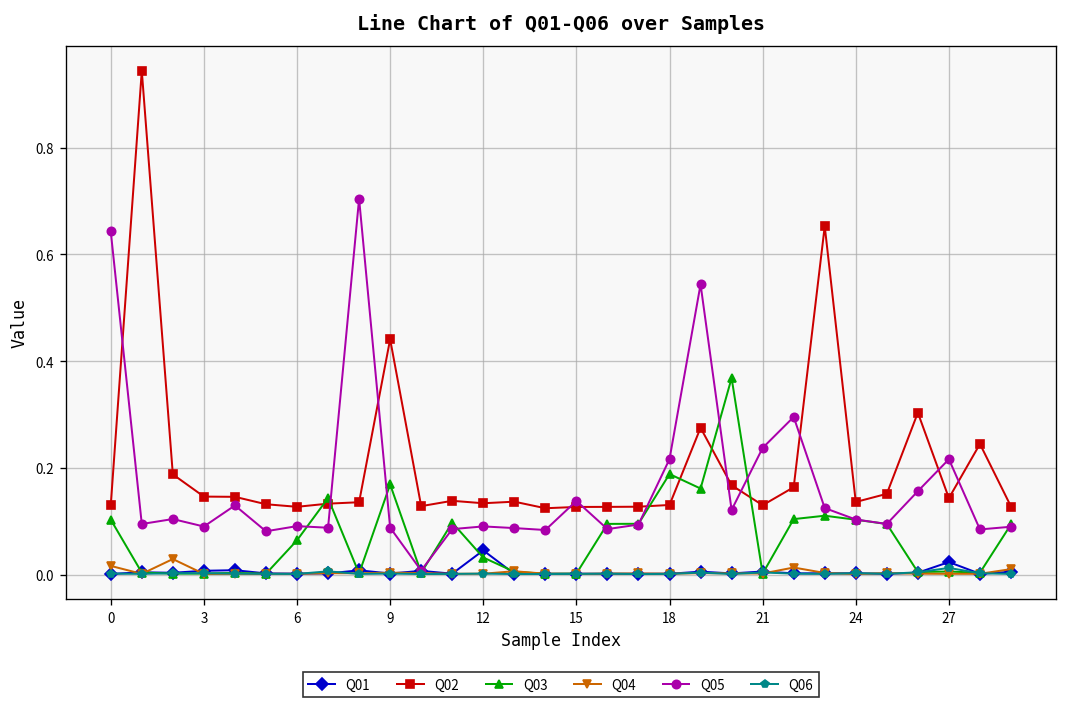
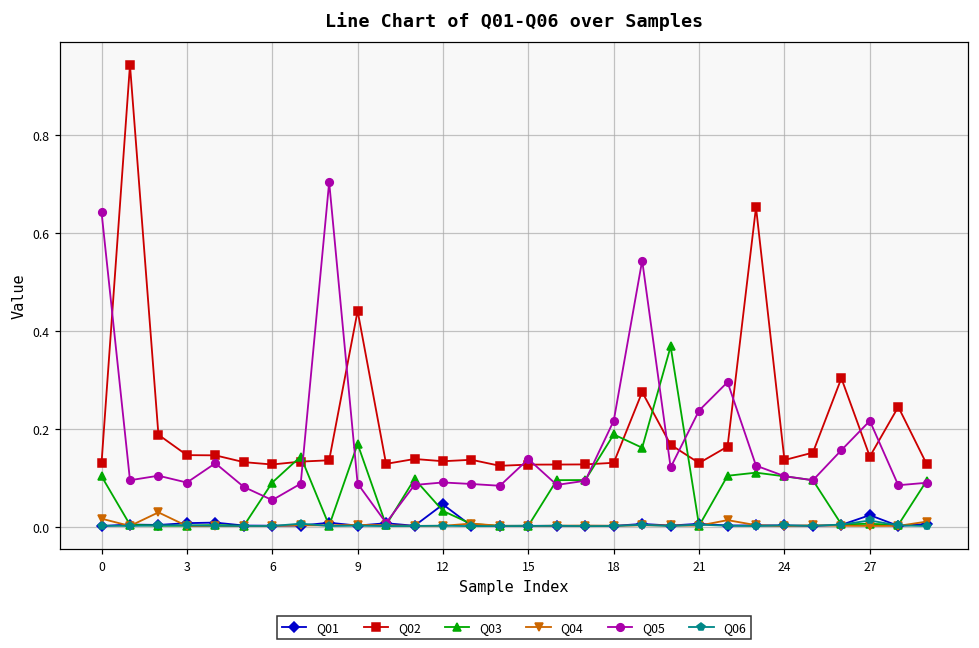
Q03, 6: 0.06 -> 0.09
Q05, 6: 0.09 -> 0.05
